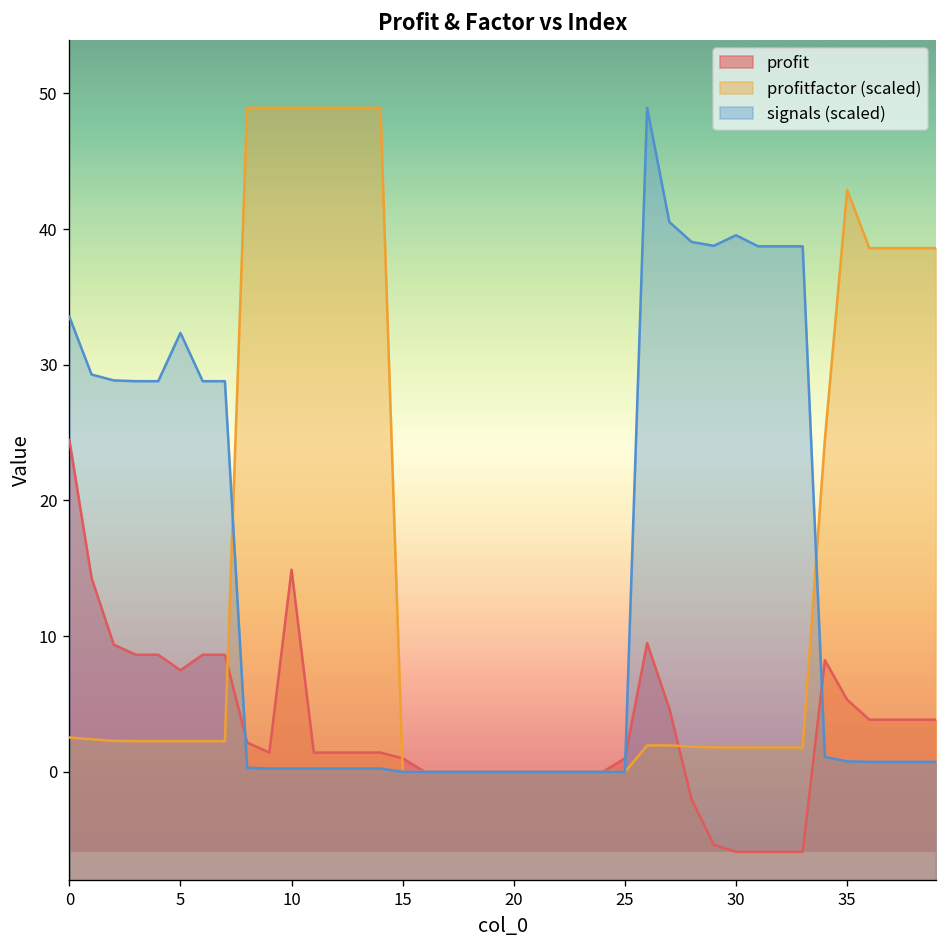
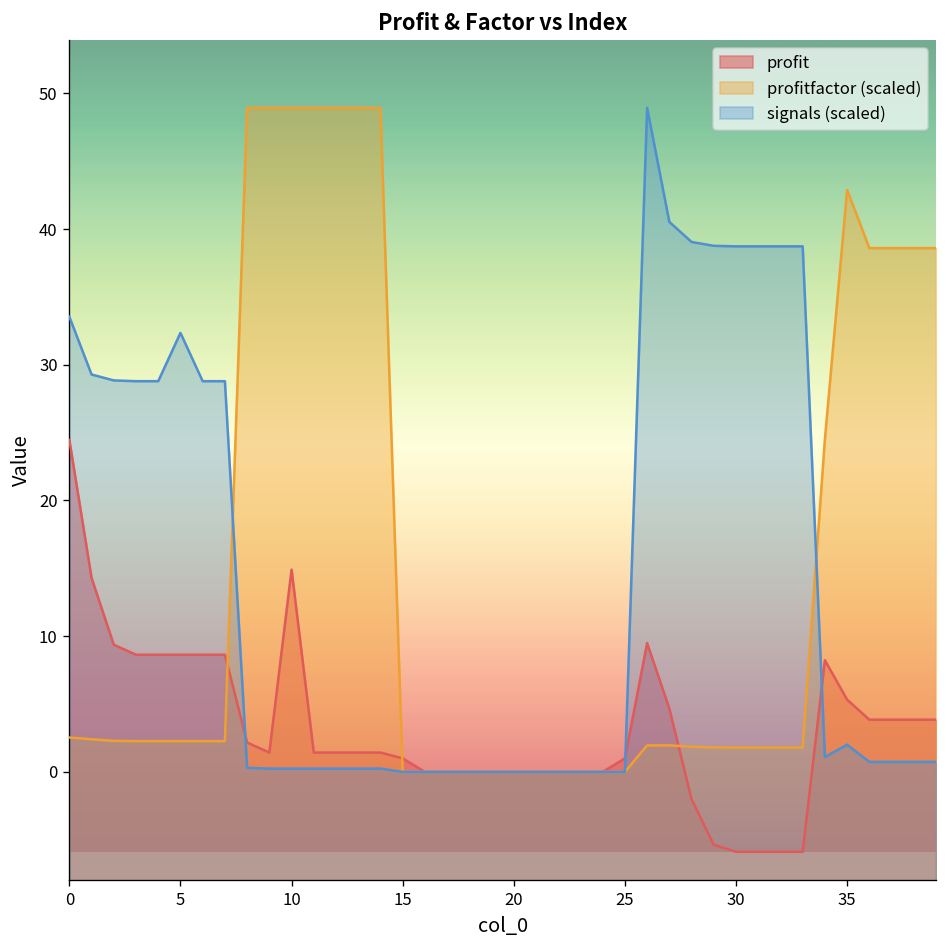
profit, 5: 7.5 -> 8.6
signals (scaled), 30: 39.5 -> 38.7
signals (scaled), 35: 0.8 -> 2.0
